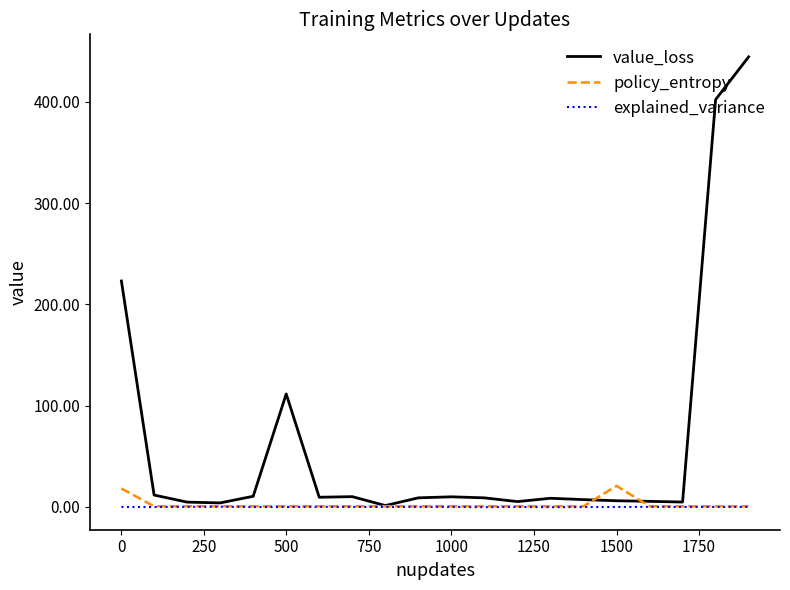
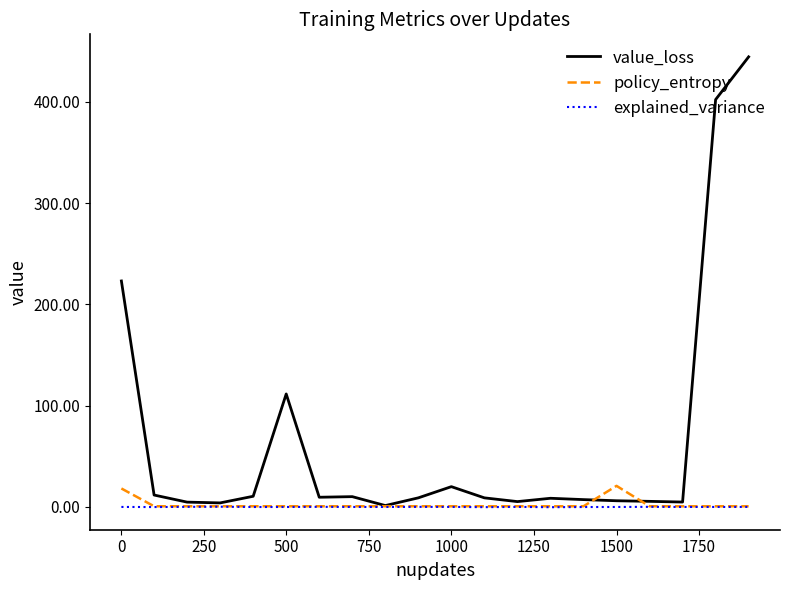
value_loss, 1000: 10 -> 20
